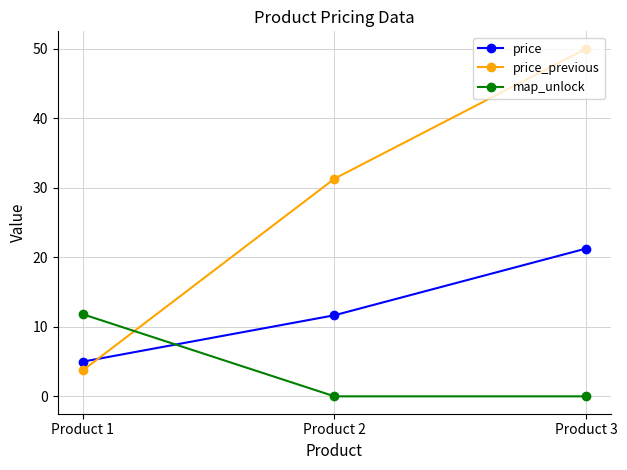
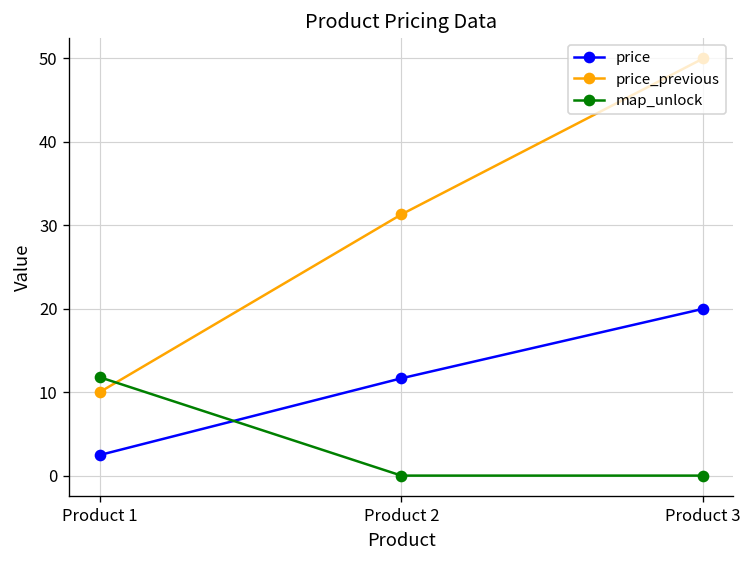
price, Product 1: 5 -> 2
price_previous, Product 1: 4 -> 10
price, Product 3: 21 -> 20
